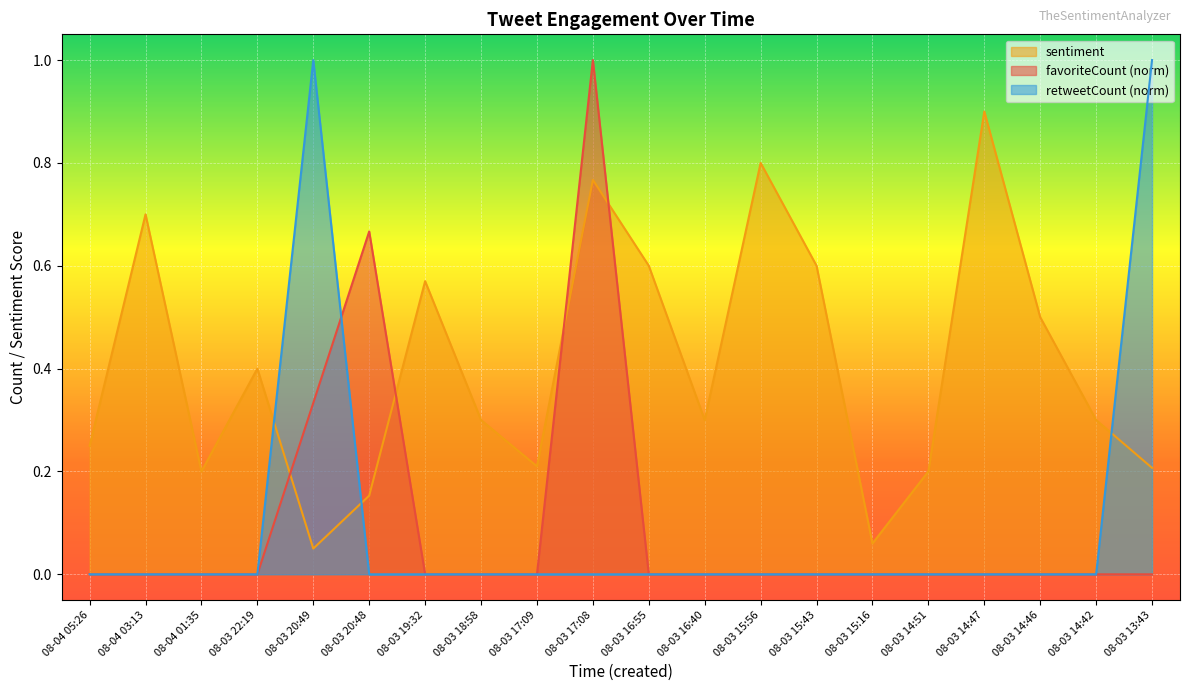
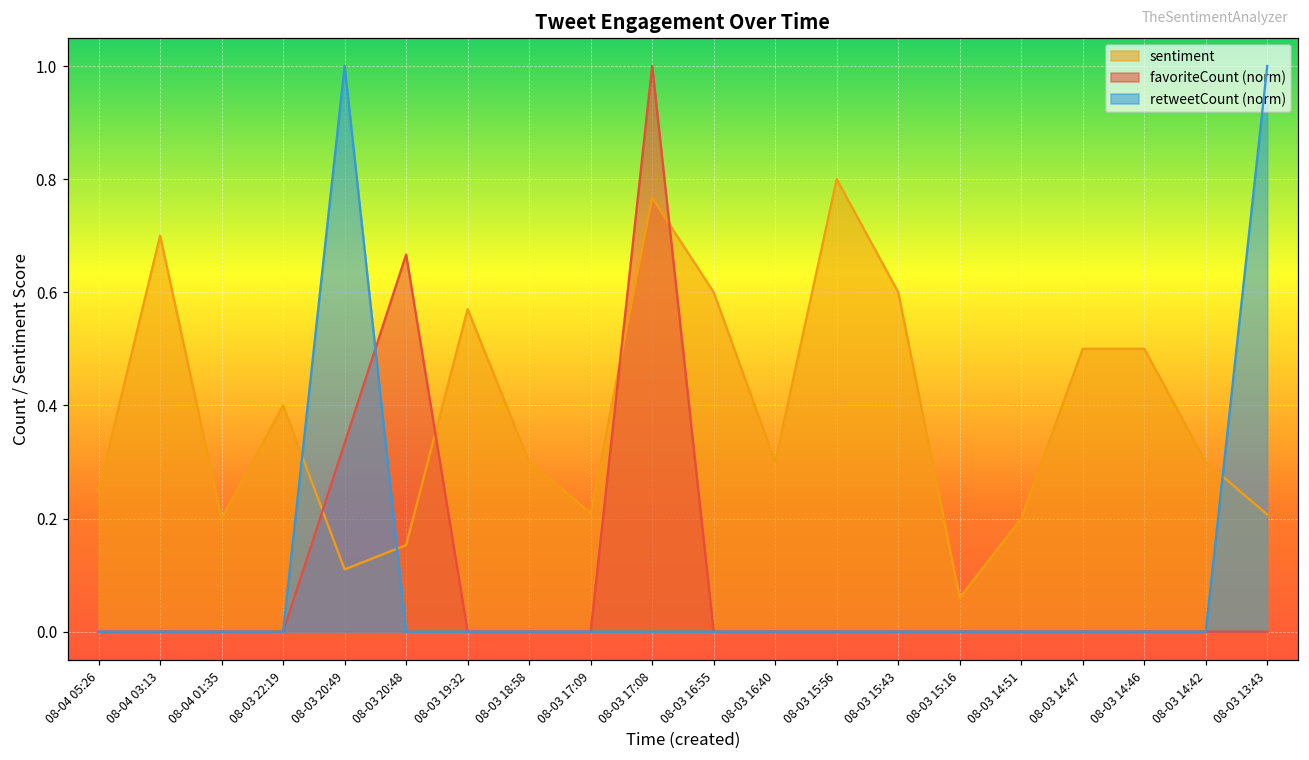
sentiment, 08-03 20:49: 0.05 -> 0.11
sentiment, 08-03 14:47: 0.9 -> 0.5
